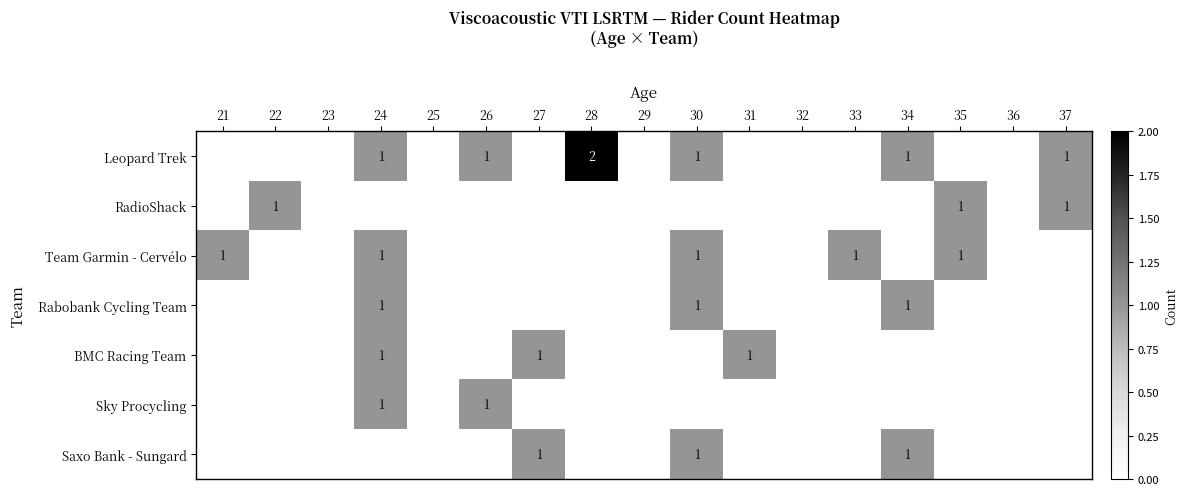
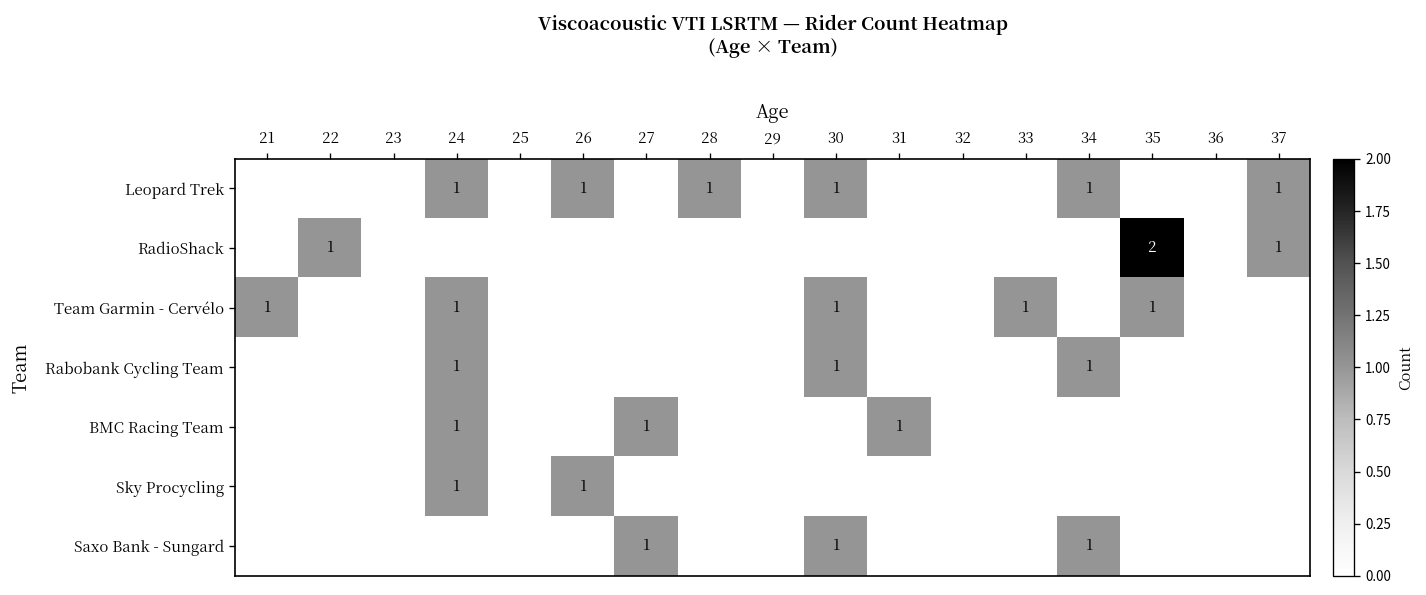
Leopard Trek, 28: 2 -> 1
RadioShack, 35: 1 -> 2
